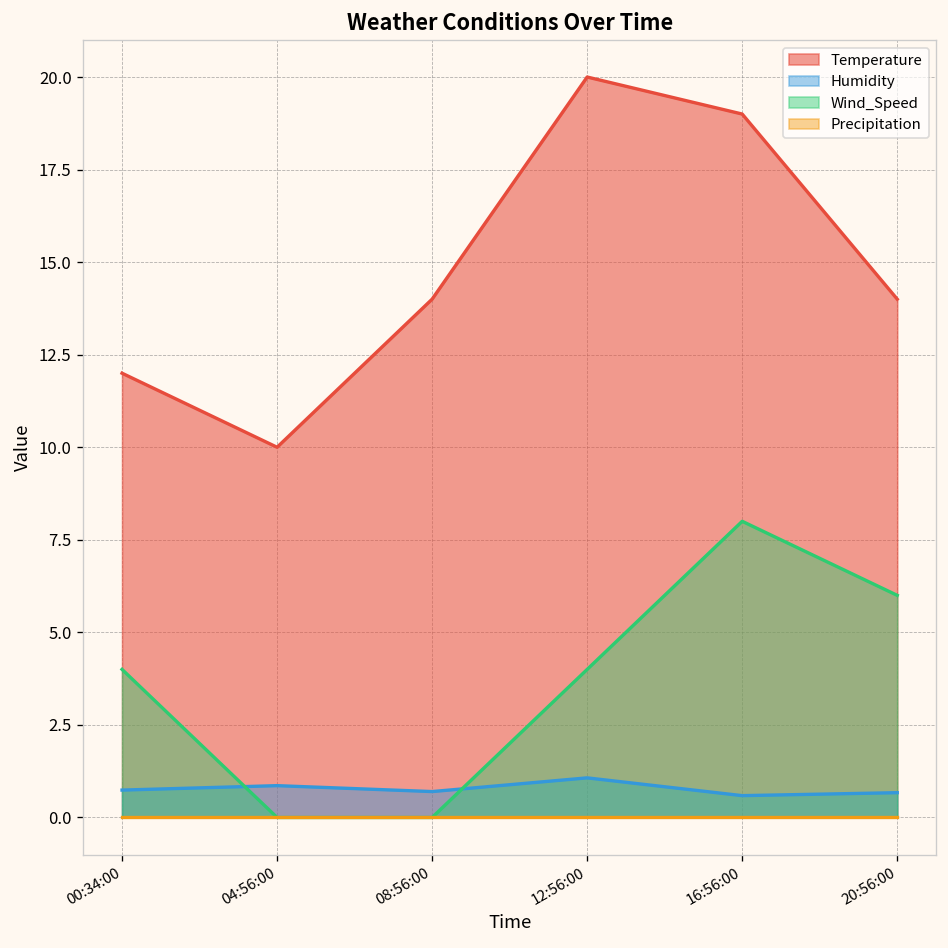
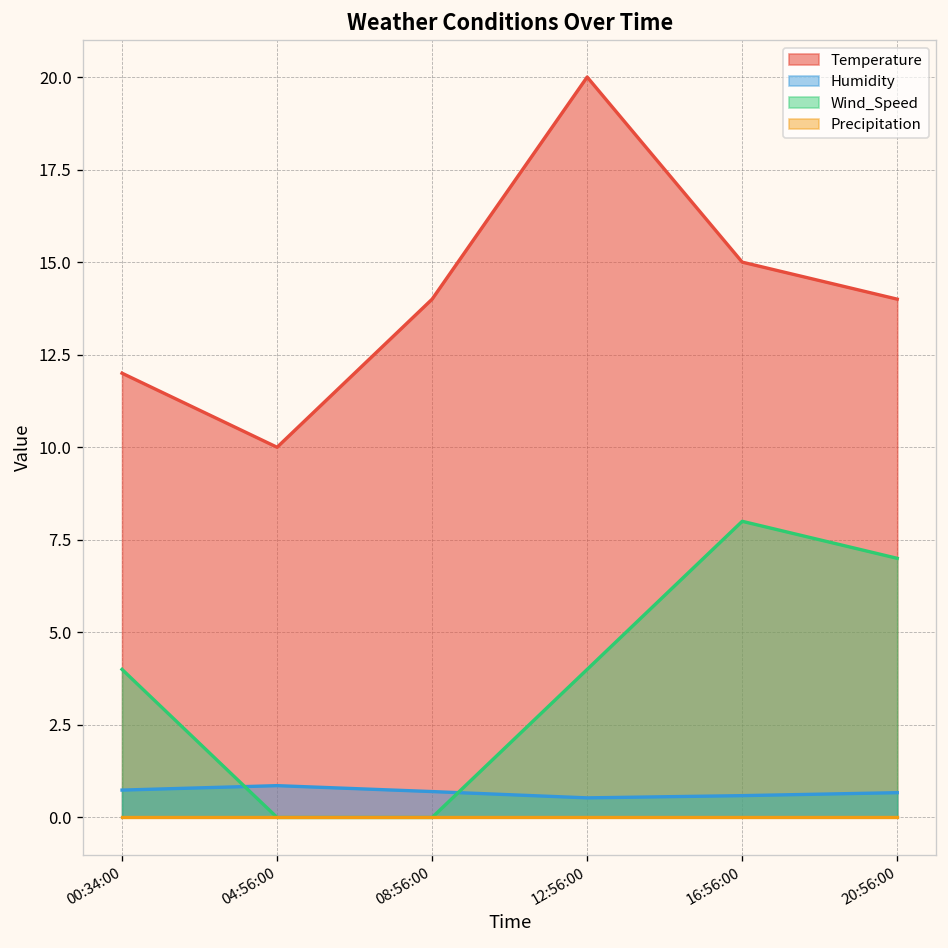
Humidity, 12:56:00: 1.1 -> 0.5
Temperature, 16:56:00: 19 -> 15
Wind_Speed, 20:56:00: 6 -> 7
